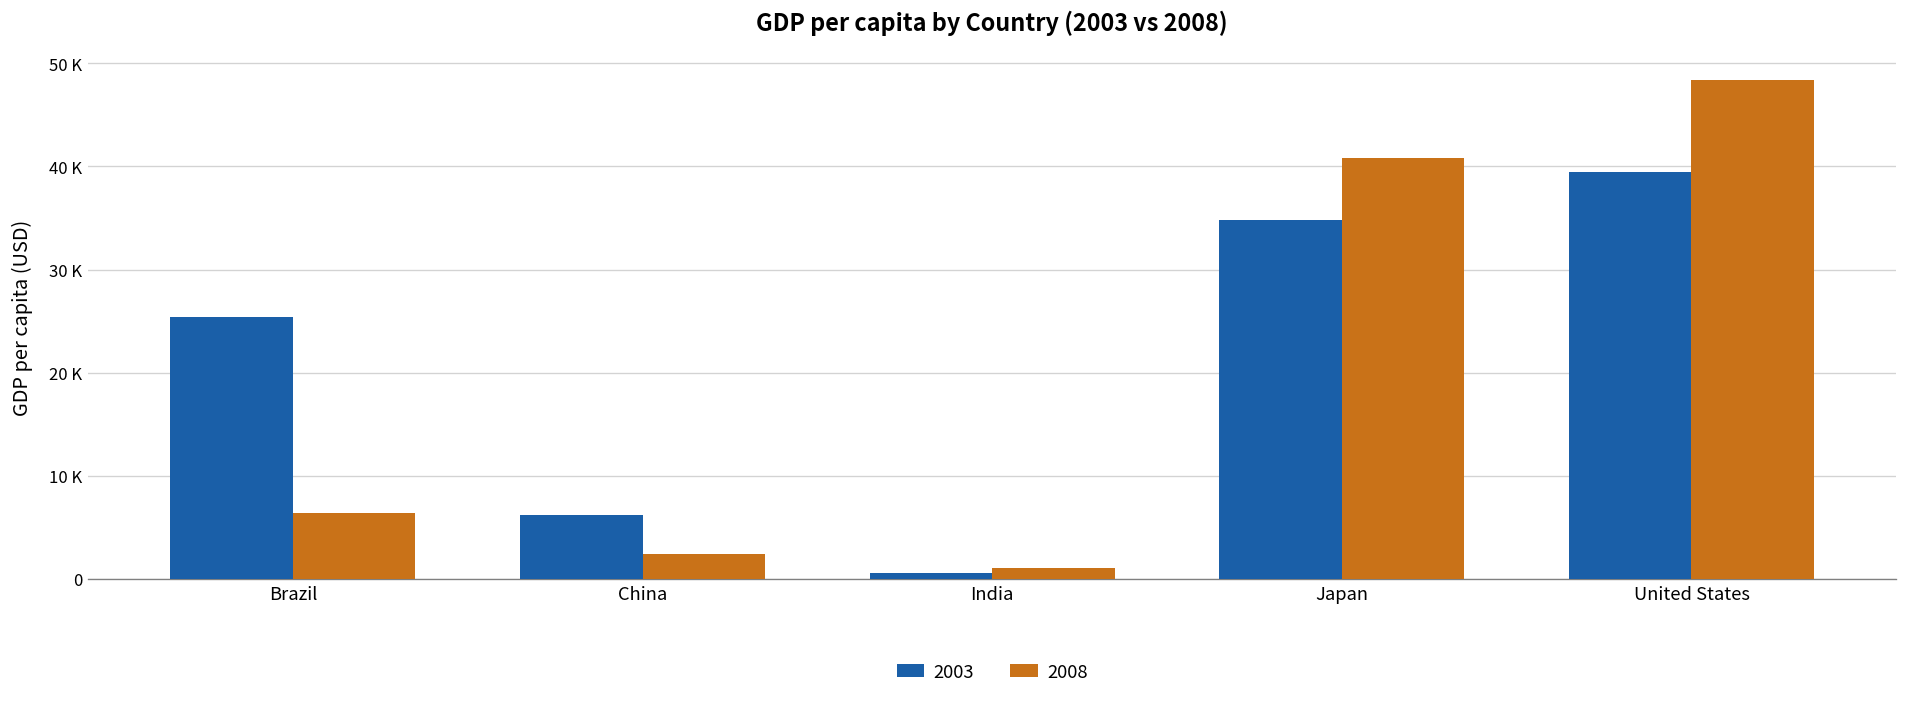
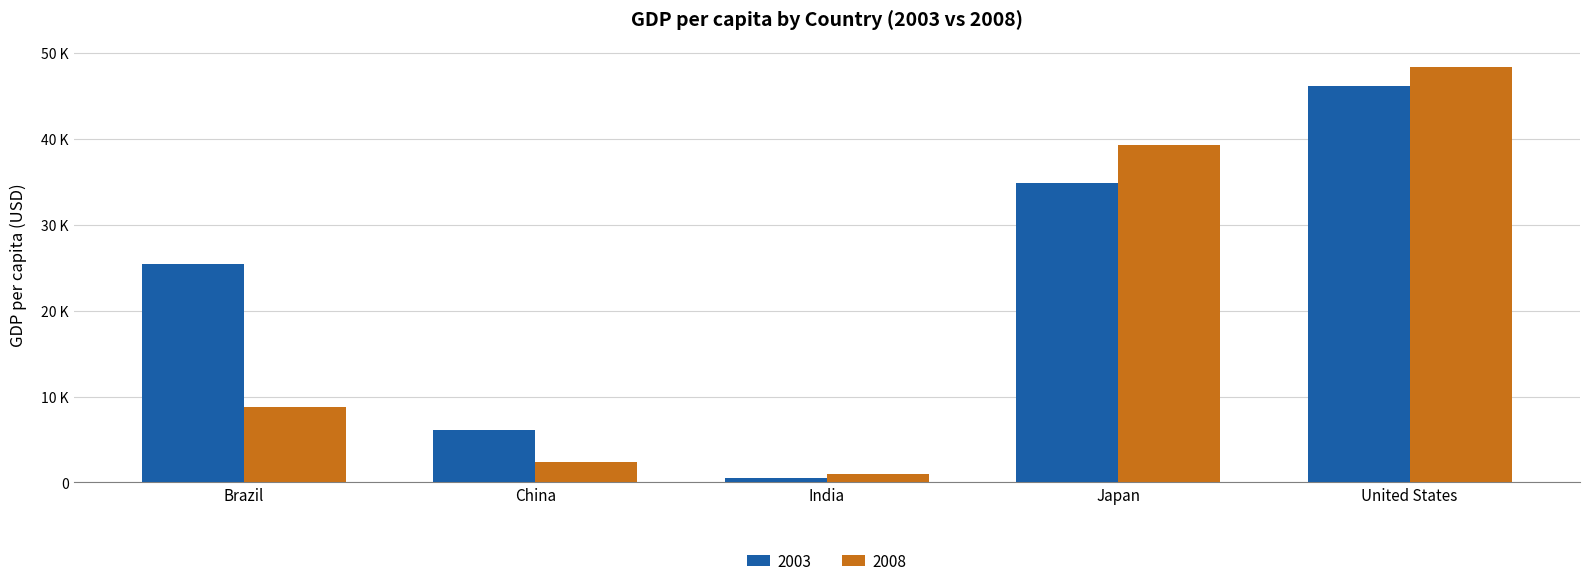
2008, Brazil: 6000 -> 9000
2008, Japan: 41000 -> 39000
2003, United States: 39000 -> 46000
